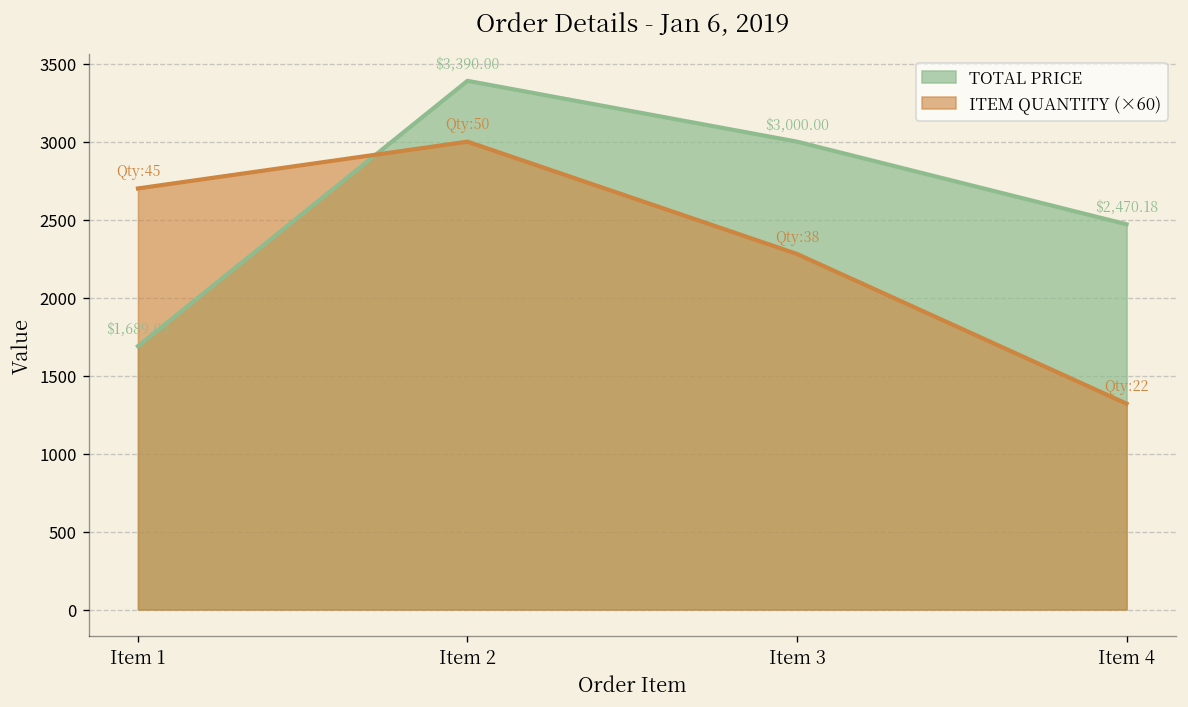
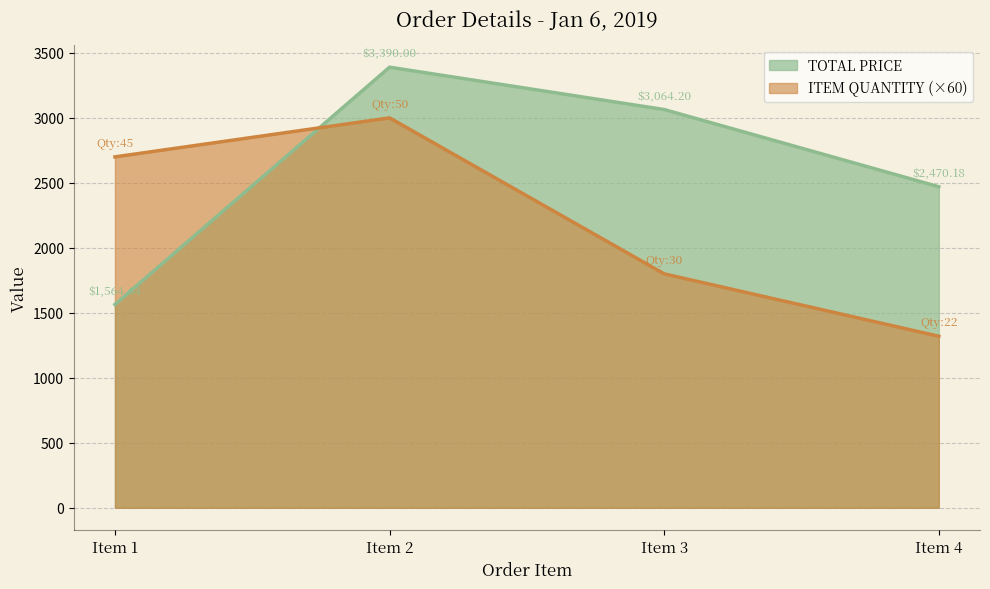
TOTAL PRICE, Item 1: $1,689.03 -> $1,564.64
TOTAL PRICE, Item 3: $3,000.00 -> $3,064.20
ITEM QUANTITY (×60), Item 3: 38 -> 30
